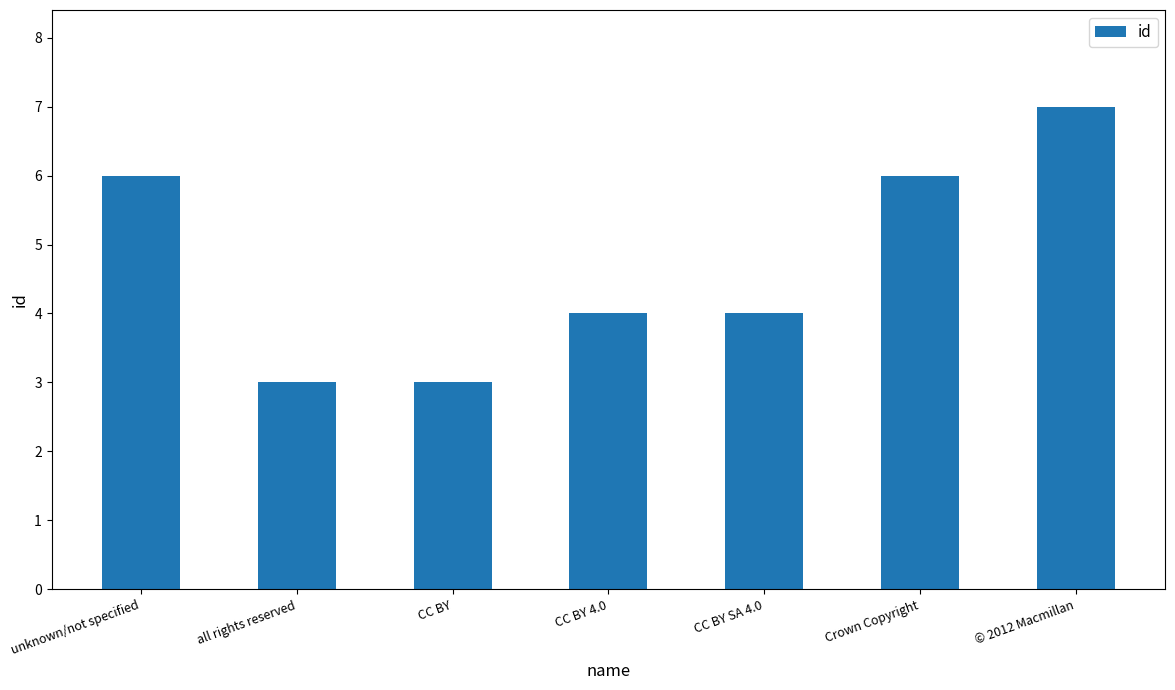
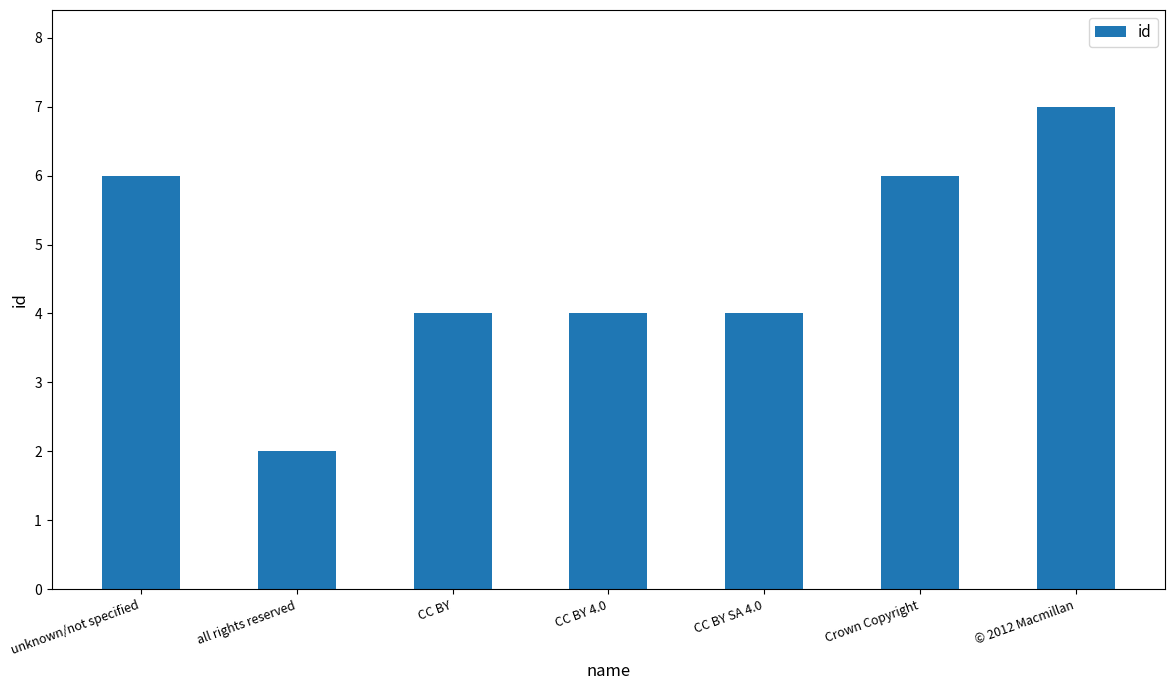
all rights reserved: 3 -> 2
CC BY: 3 -> 4
